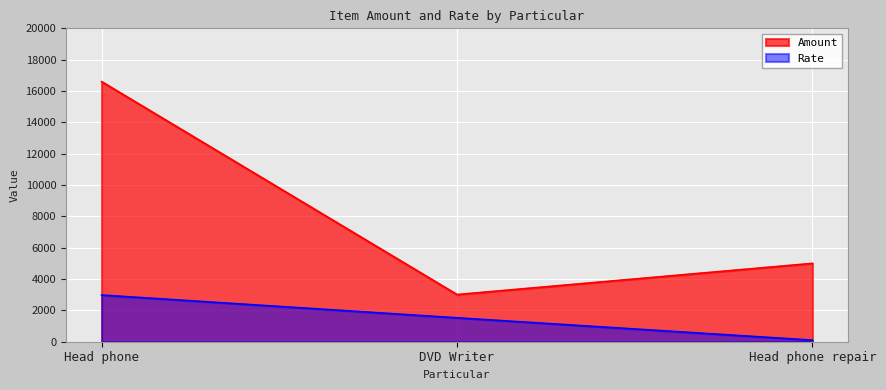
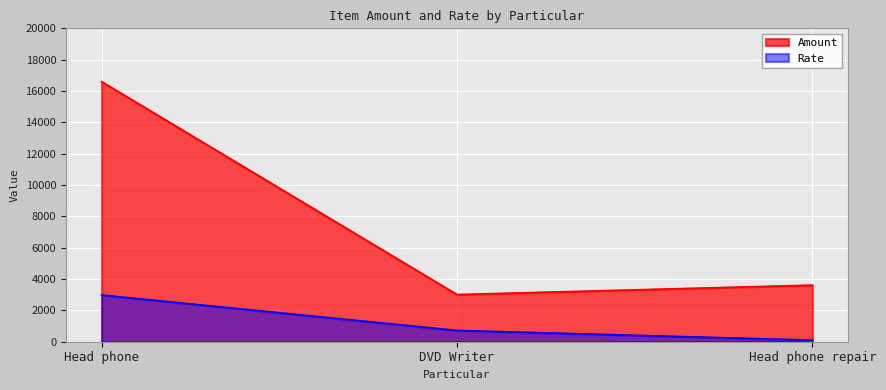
Rate, DVD Writer: 1500 -> 700
Amount, Head phone repair: 5000 -> 3600
